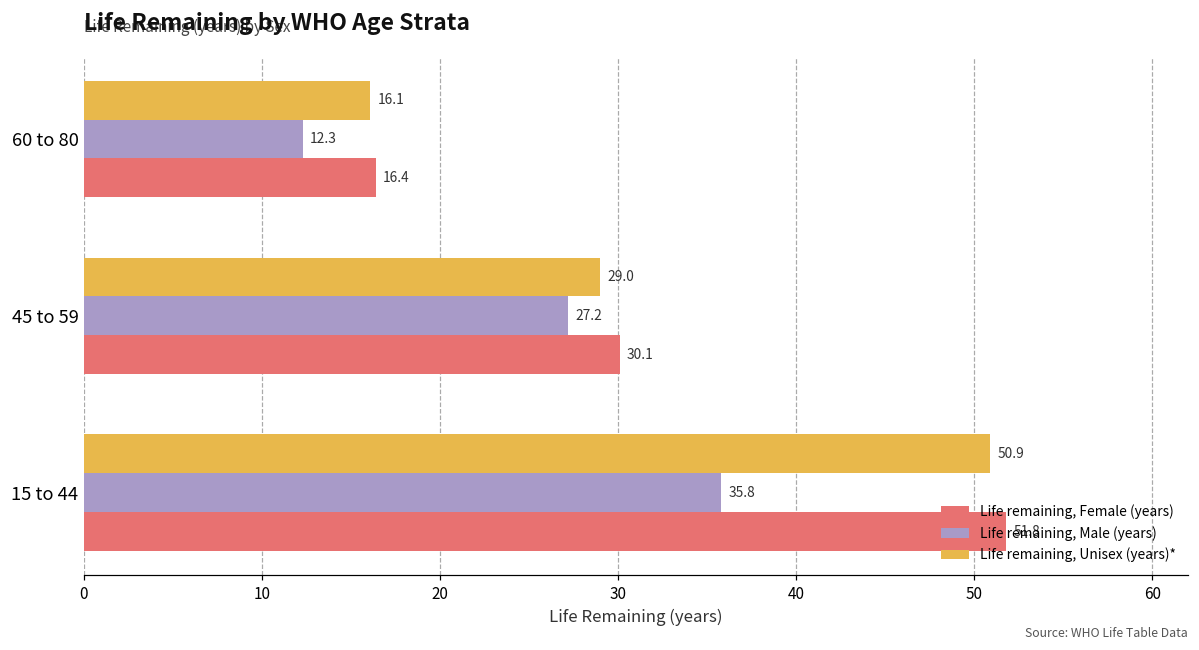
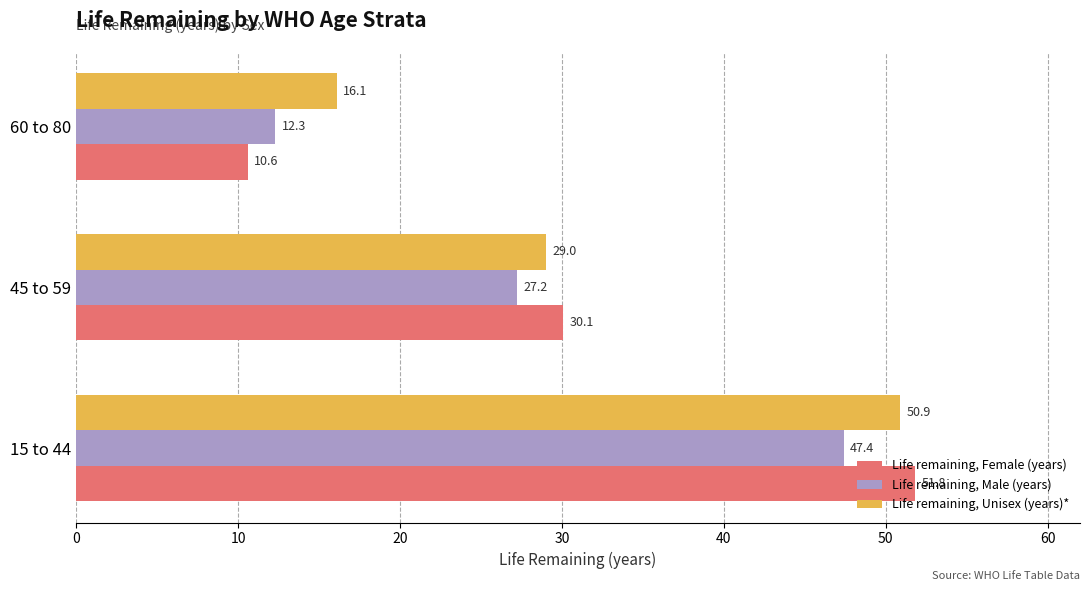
Life remaining, Female (years), 60 to 80: 16.4 -> 10.6
Life remaining, Male (years), 15 to 44: 35.8 -> 47.4
